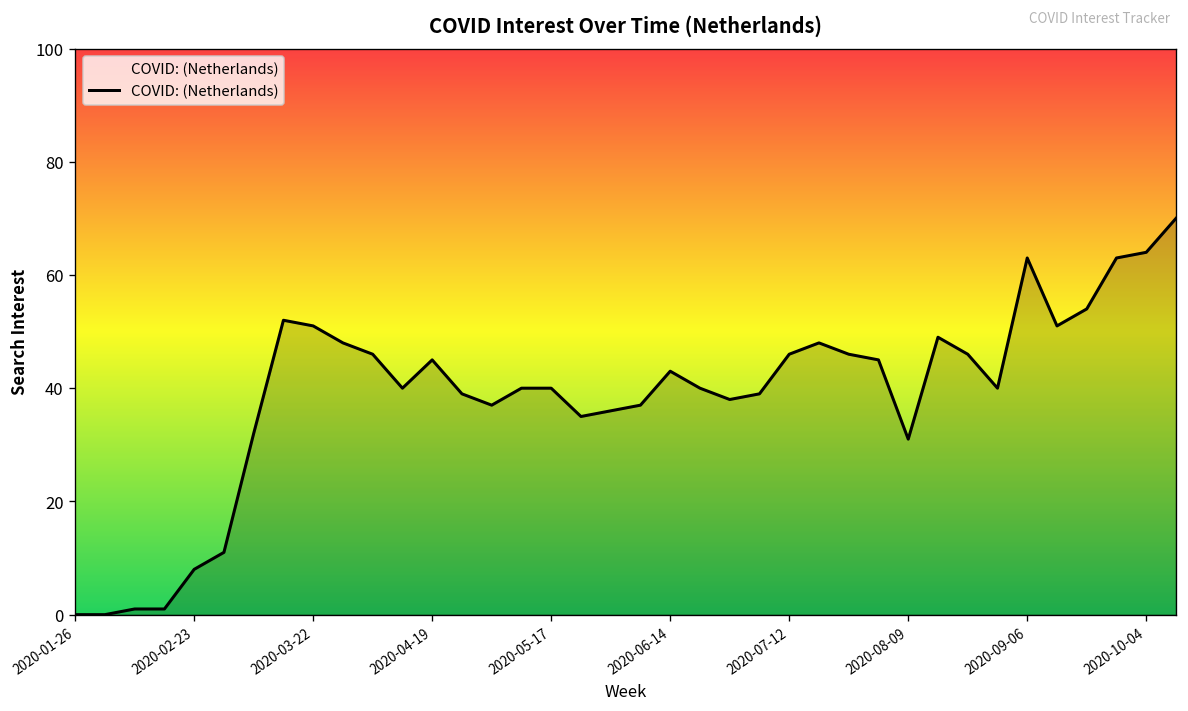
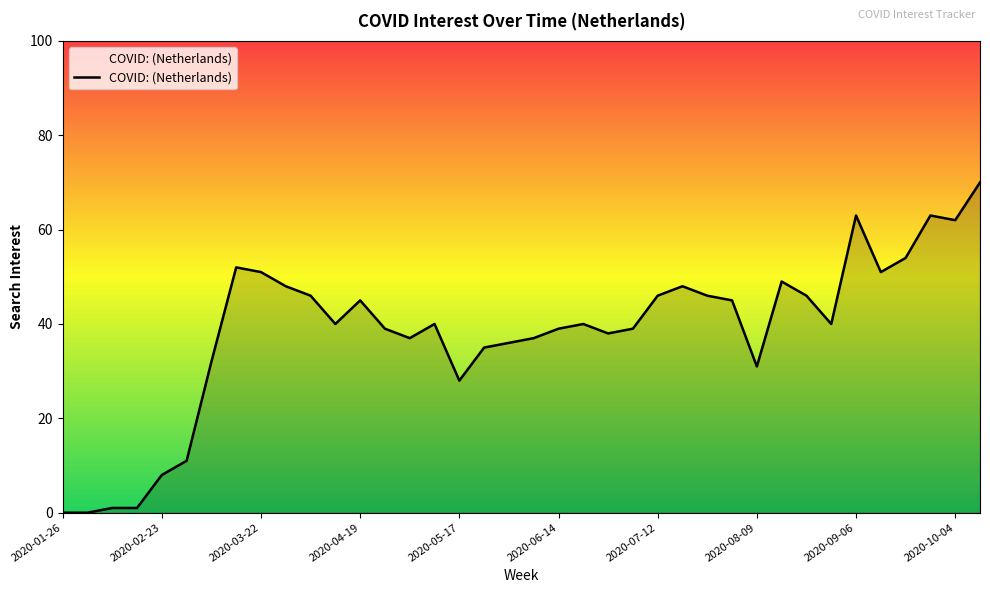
2020-05-17: 40 -> 28
2020-06-14: 43 -> 39
2020-10-04: 64 -> 62
